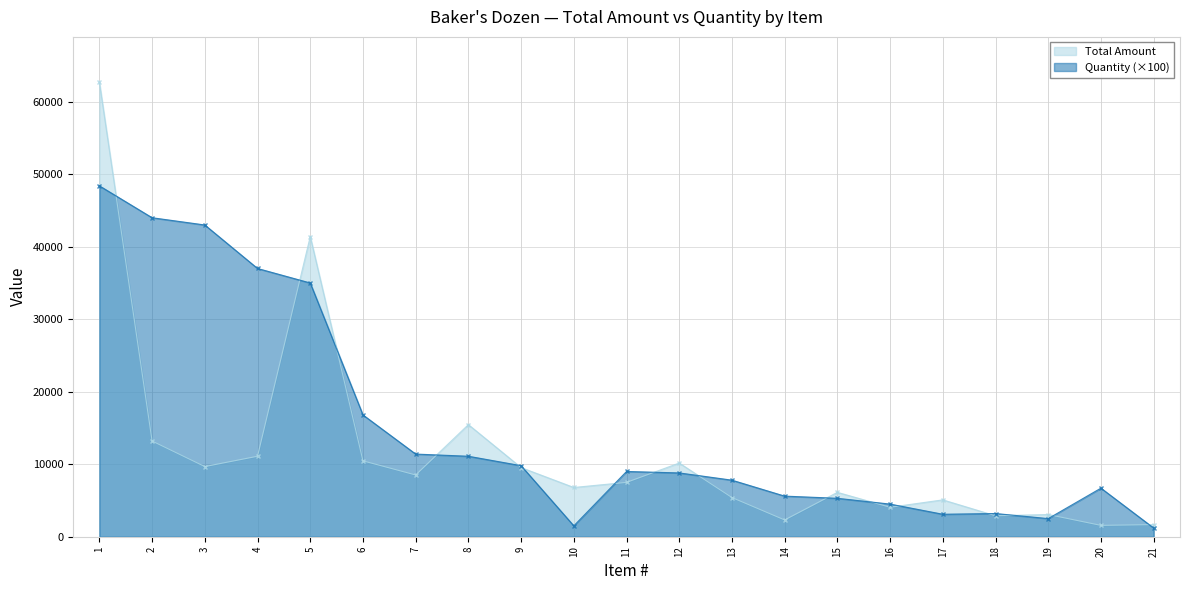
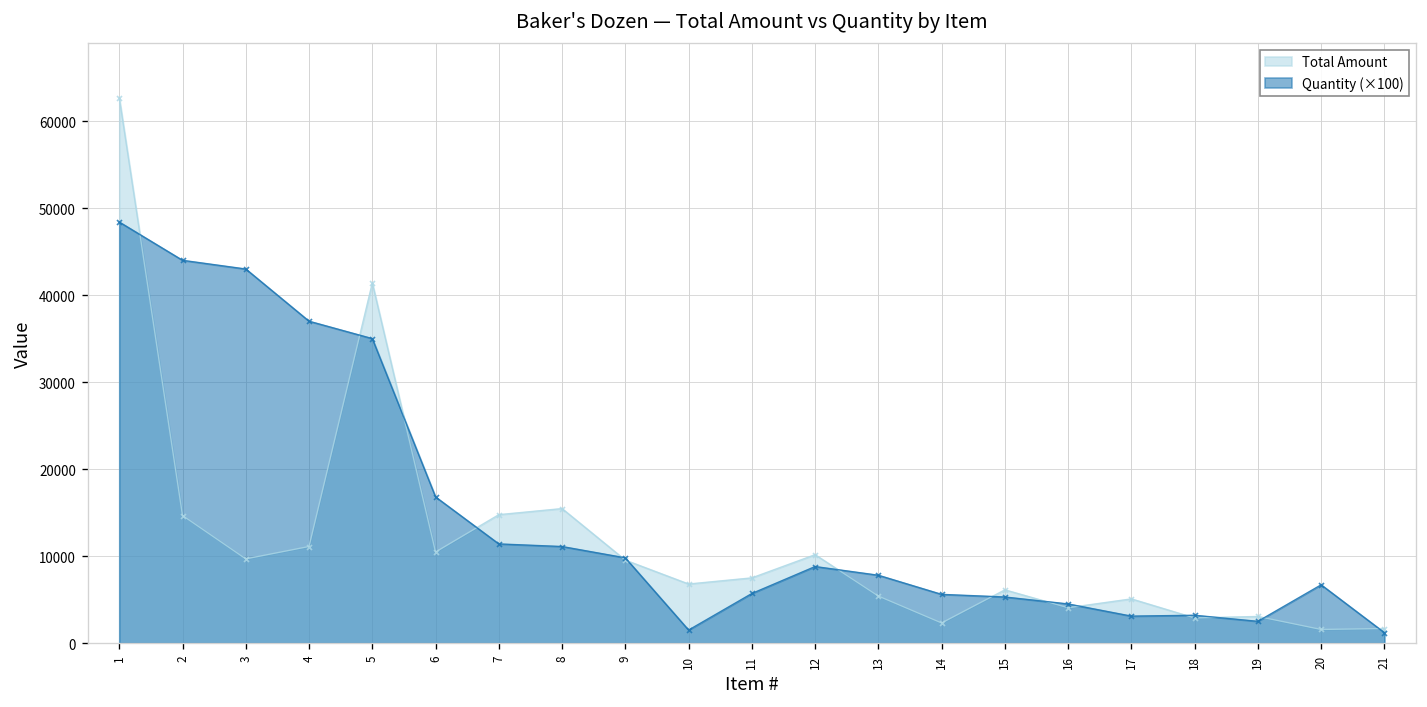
Total Amount, 2: 13000 -> 15000
Total Amount, 7: 9000 -> 15000
Quantity (×100), 11: 9000 -> 6000
